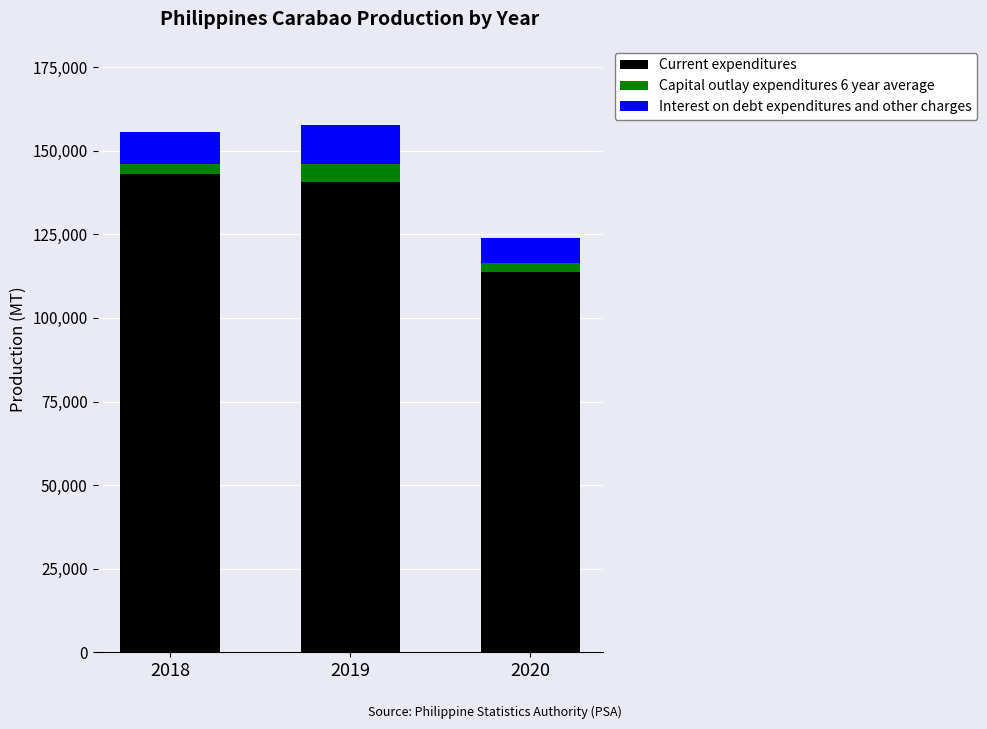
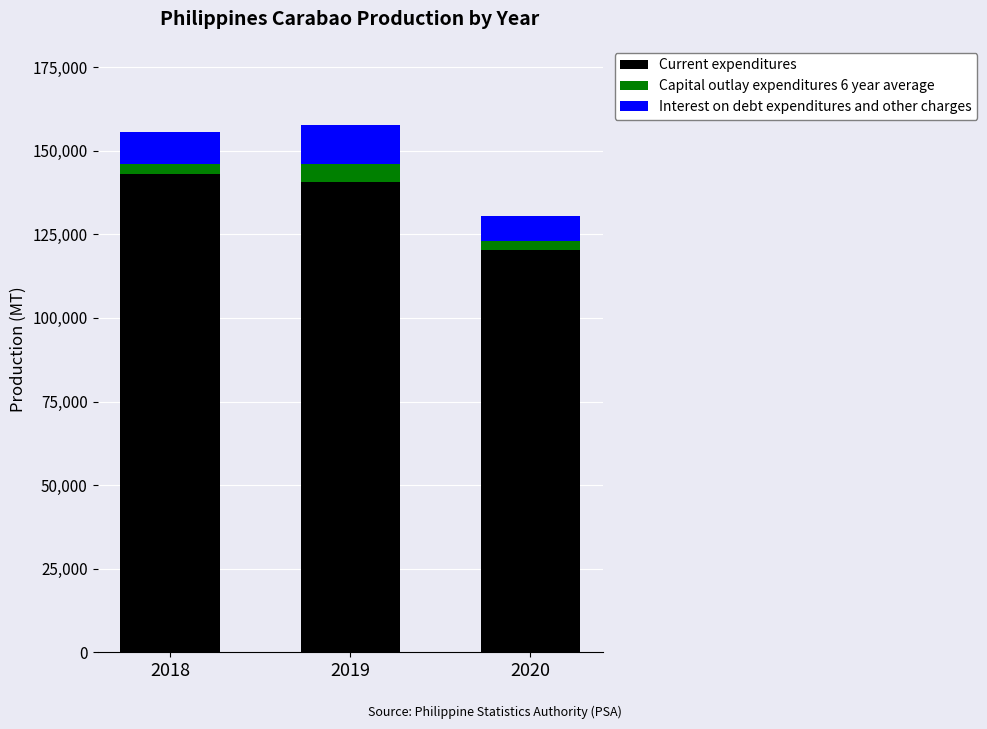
Current expenditures, 2020: 114,000 -> 120,000
